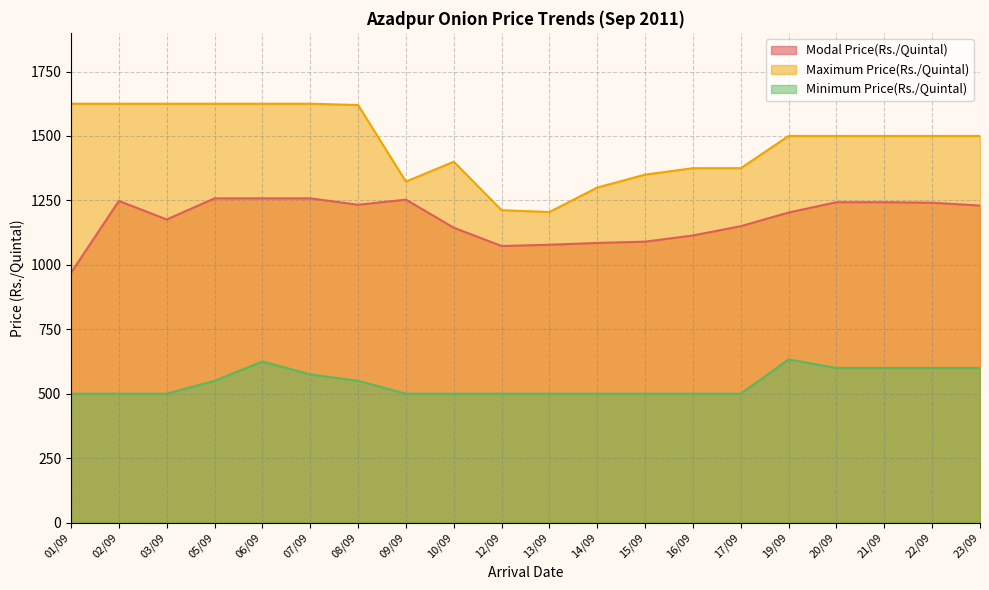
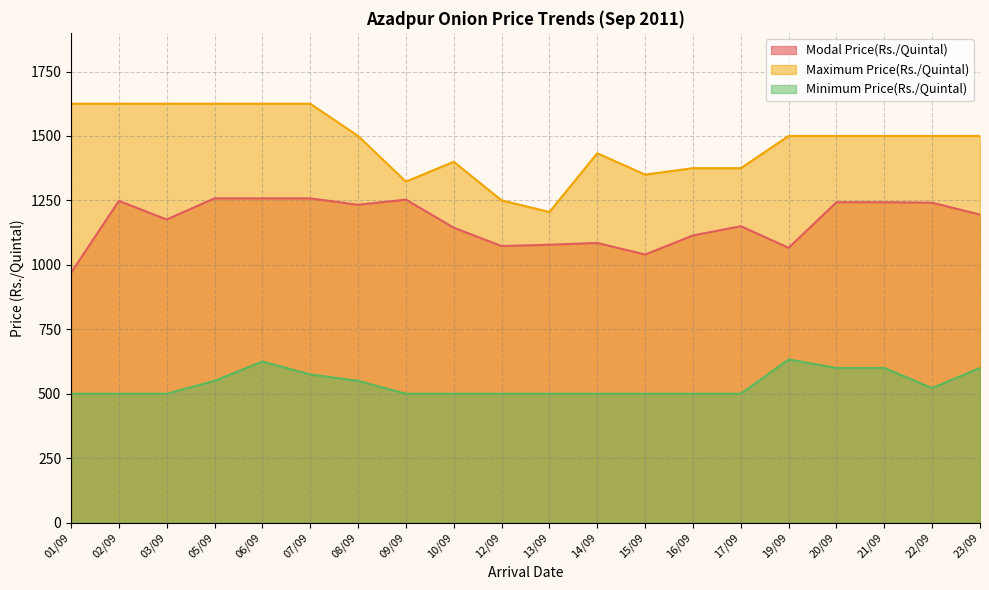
Maximum Price(Rs./Quintal), 08/09: 1620 -> 1500
Maximum Price(Rs./Quintal), 12/09: 1210 -> 1250
Maximum Price(Rs./Quintal), 14/09: 1300 -> 1430
Modal Price(Rs./Quintal), 15/09: 1090 -> 1040
Modal Price(Rs./Quintal), 19/09: 1200 -> 1070
Minimum Price(Rs./Quintal), 22/09: 600 -> 520
Modal Price(Rs./Quintal), 23/09: 1230 -> 1200
